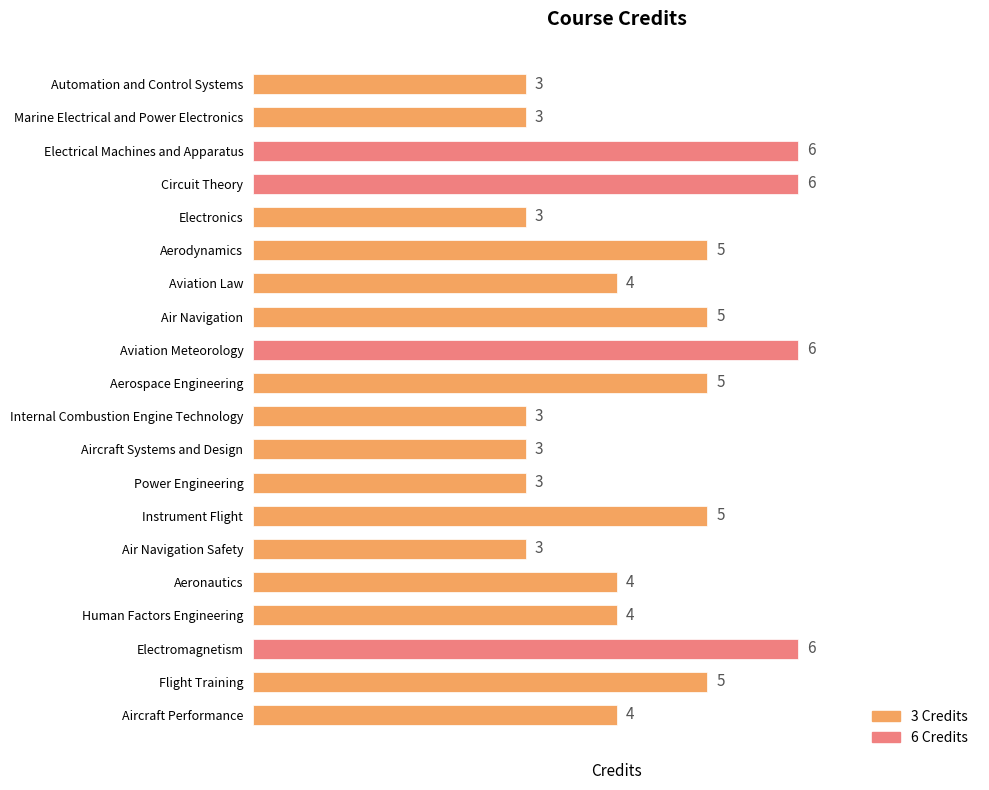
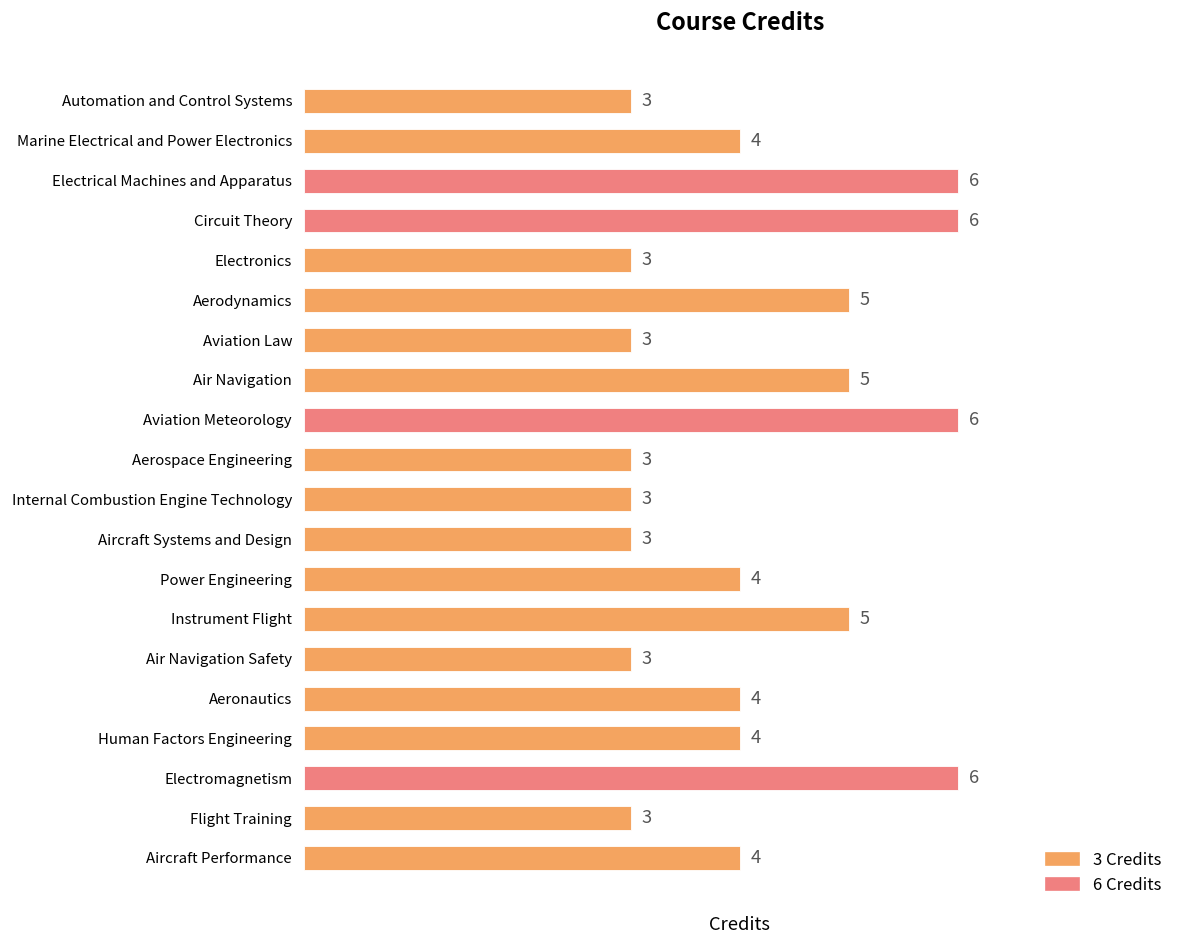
Marine Electrical and Power Electronics: 3 -> 4
Aviation Law: 4 -> 3
Aerospace Engineering: 5 -> 3
Power Engineering: 3 -> 4
Flight Training: 5 -> 3
